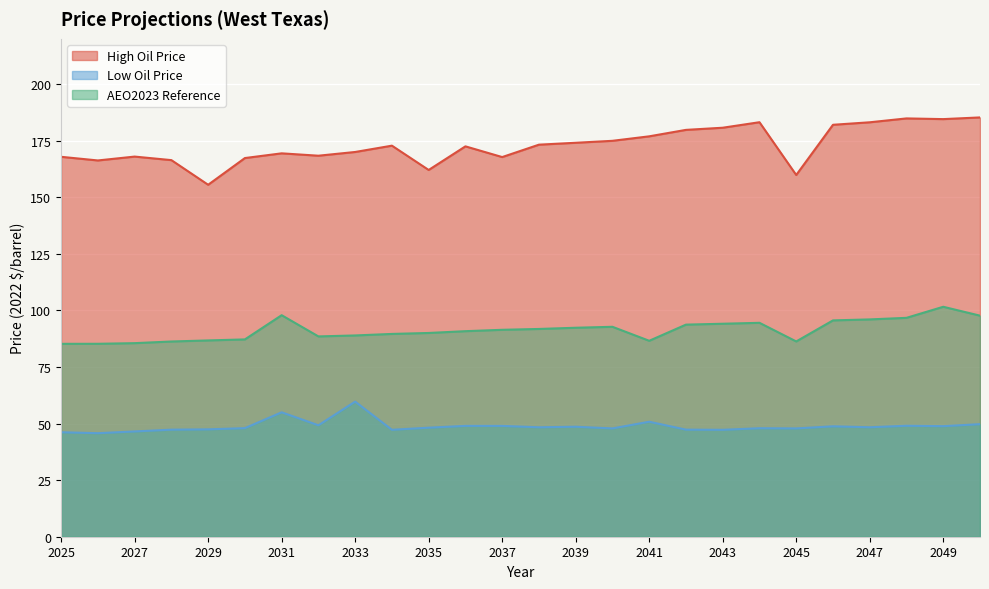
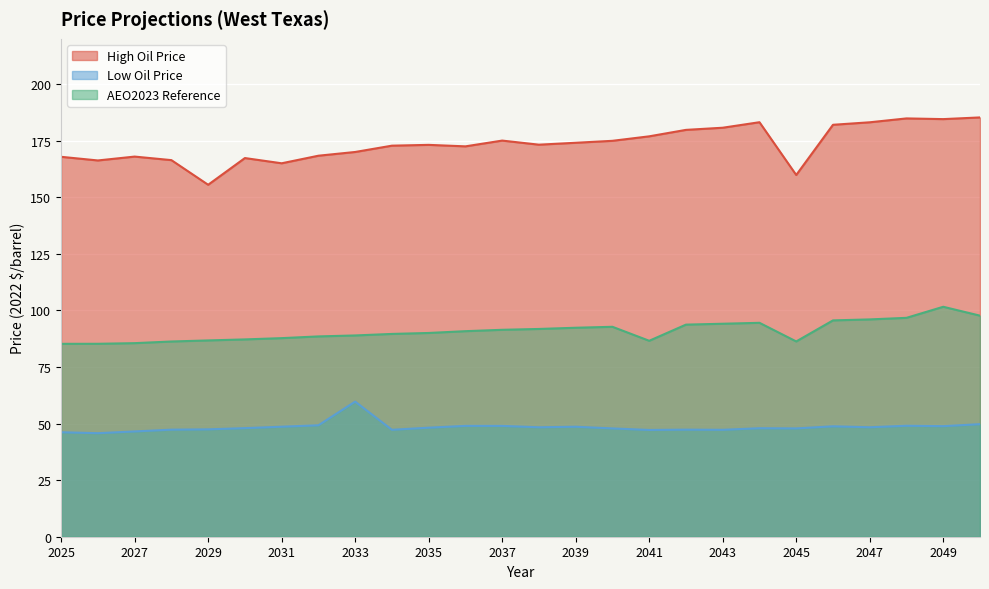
High Oil Price, 2031: 169 -> 165
Low Oil Price, 2031: 55 -> 49
AEO2023 Reference, 2031: 98 -> 88
High Oil Price, 2035: 162 -> 173
High Oil Price, 2037: 168 -> 175
Low Oil Price, 2041: 51 -> 47
